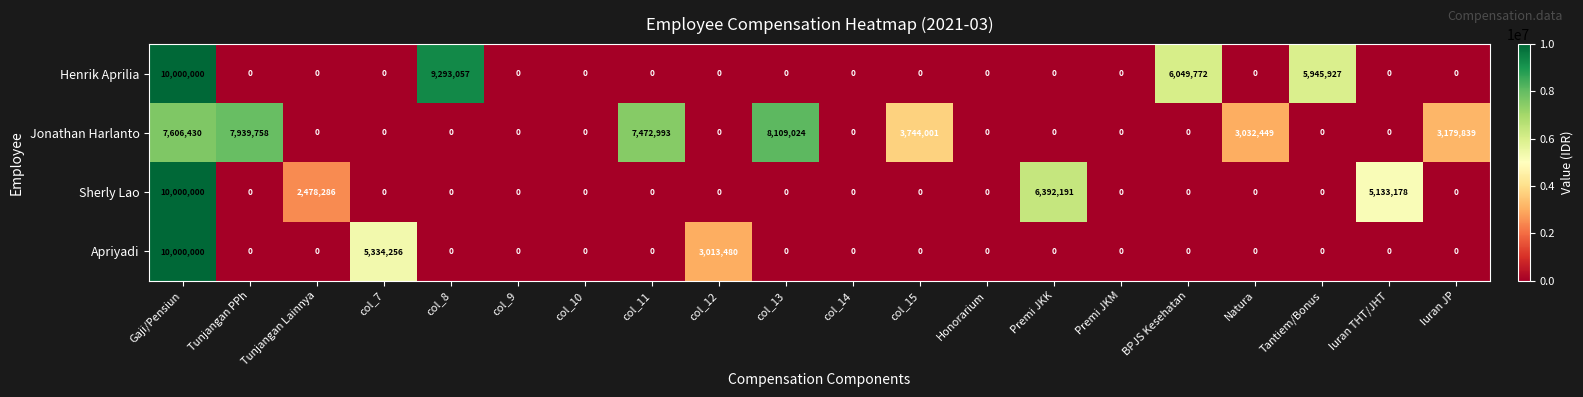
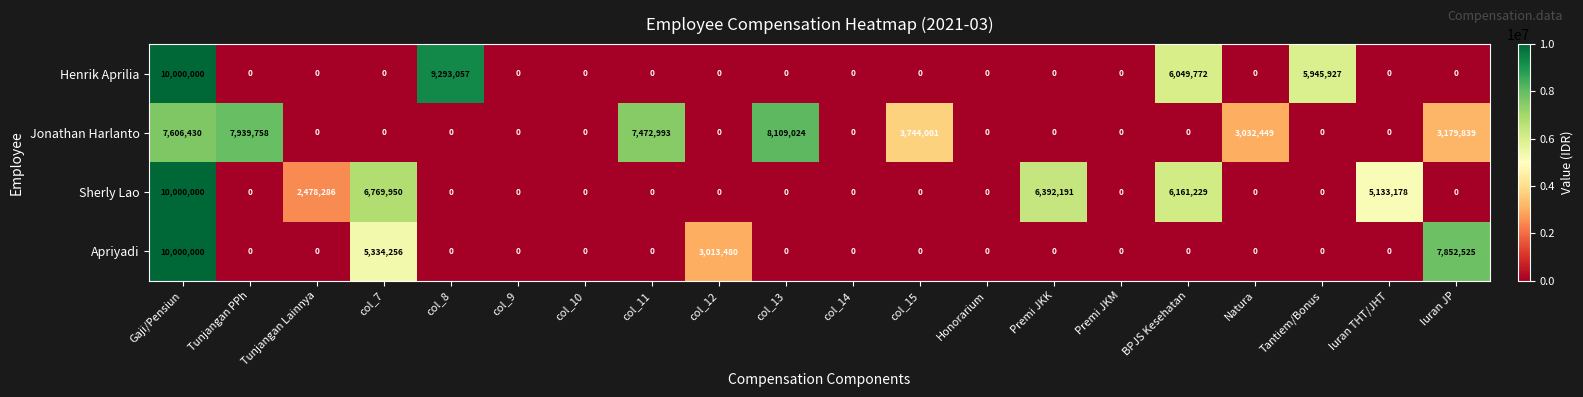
Sherly Lao, col_7: 0 -> 6,769,950
Sherly Lao, BPJS Kesehatan: 0 -> 6,161,229
Apriyadi, Iuran JP: 0 -> 7,852,525
